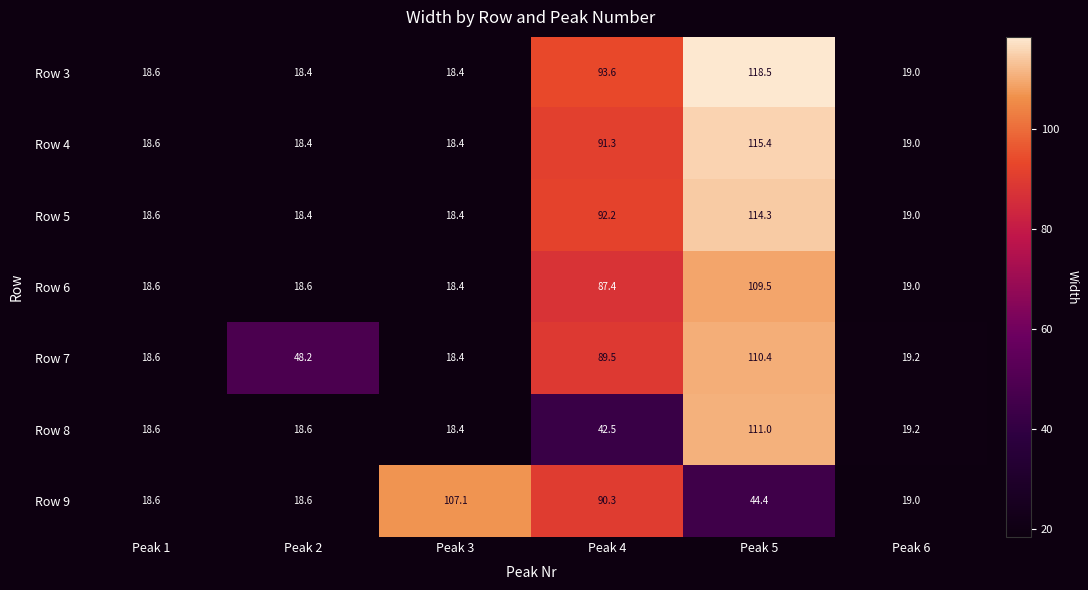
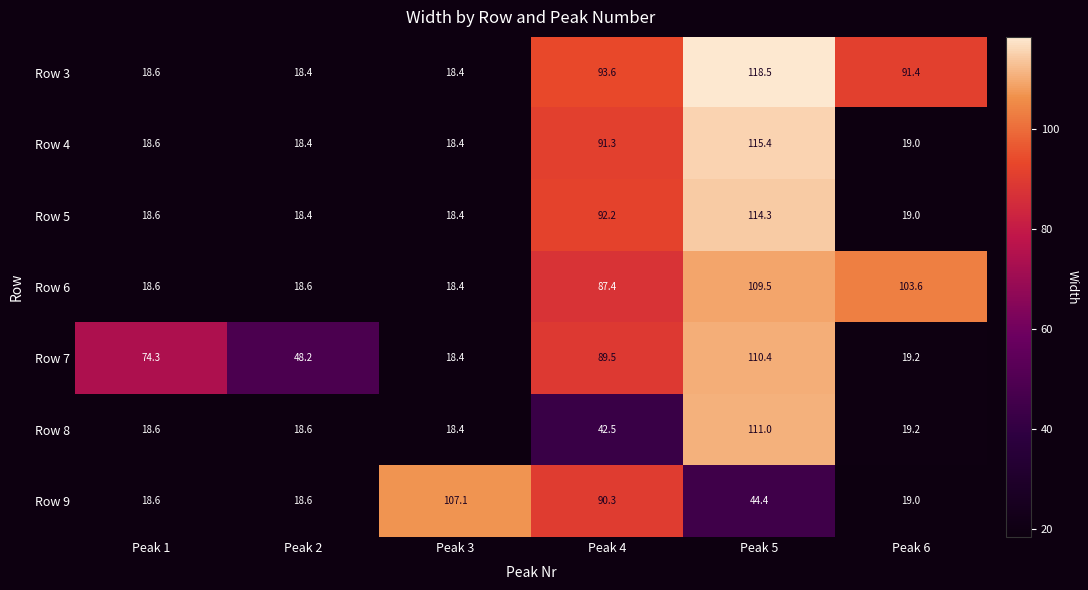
Row 3, Peak 6: 19.0 -> 91.4
Row 6, Peak 6: 19.0 -> 103.6
Row 7, Peak 1: 18.6 -> 74.3
